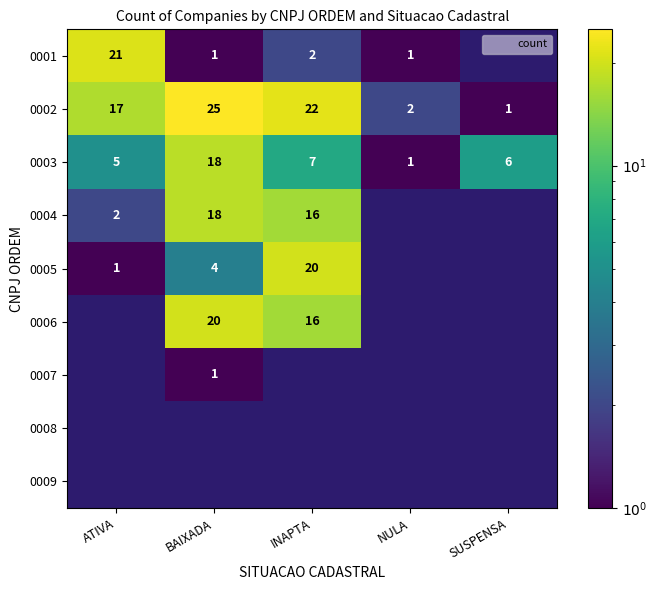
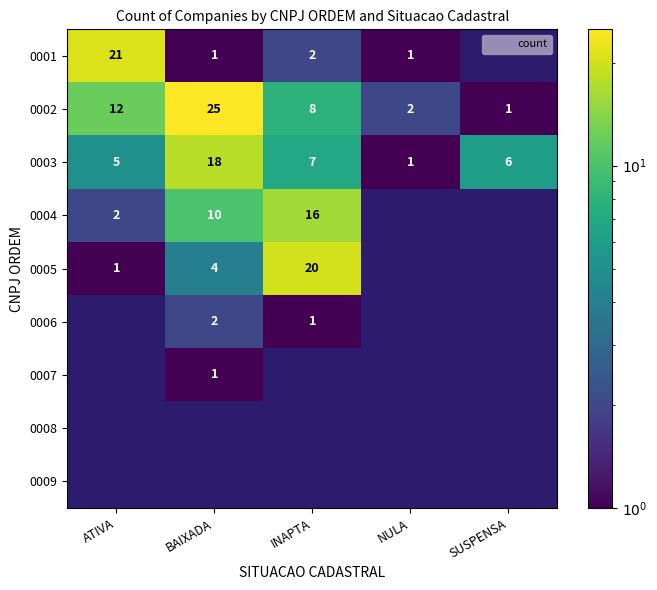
0002, ATIVA: 17 -> 12
0002, INAPTA: 22 -> 8
0004, BAIXADA: 18 -> 10
0006, BAIXADA: 20 -> 2
0006, INAPTA: 16 -> 1
